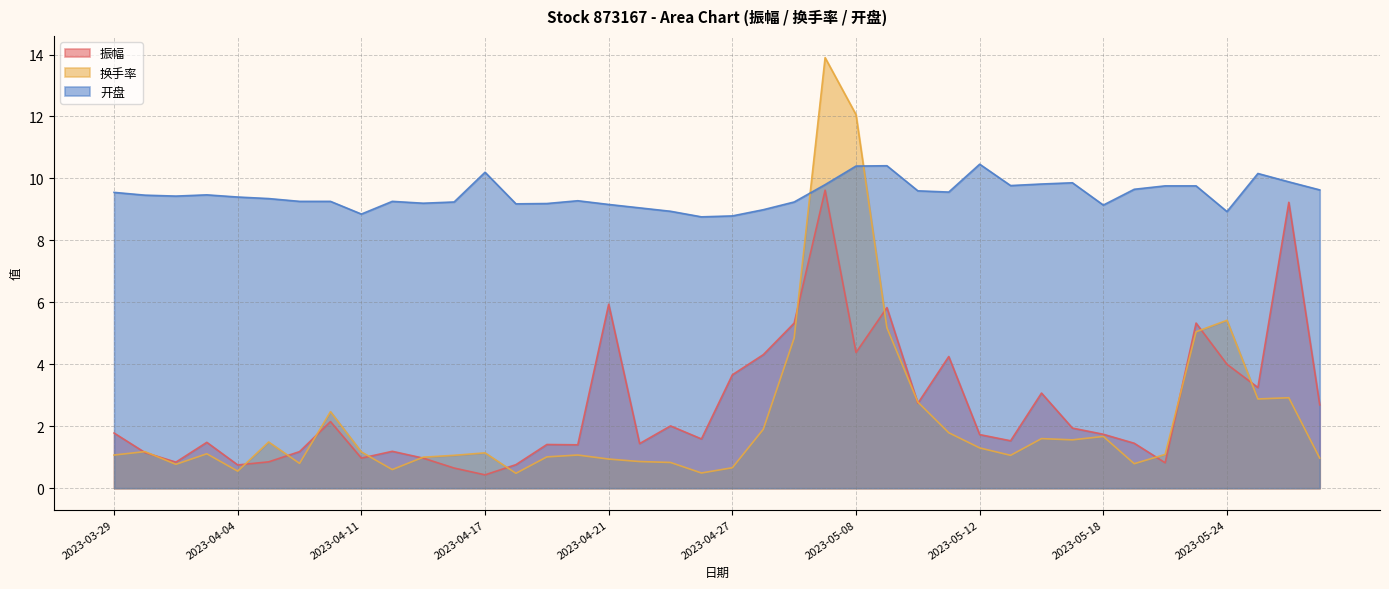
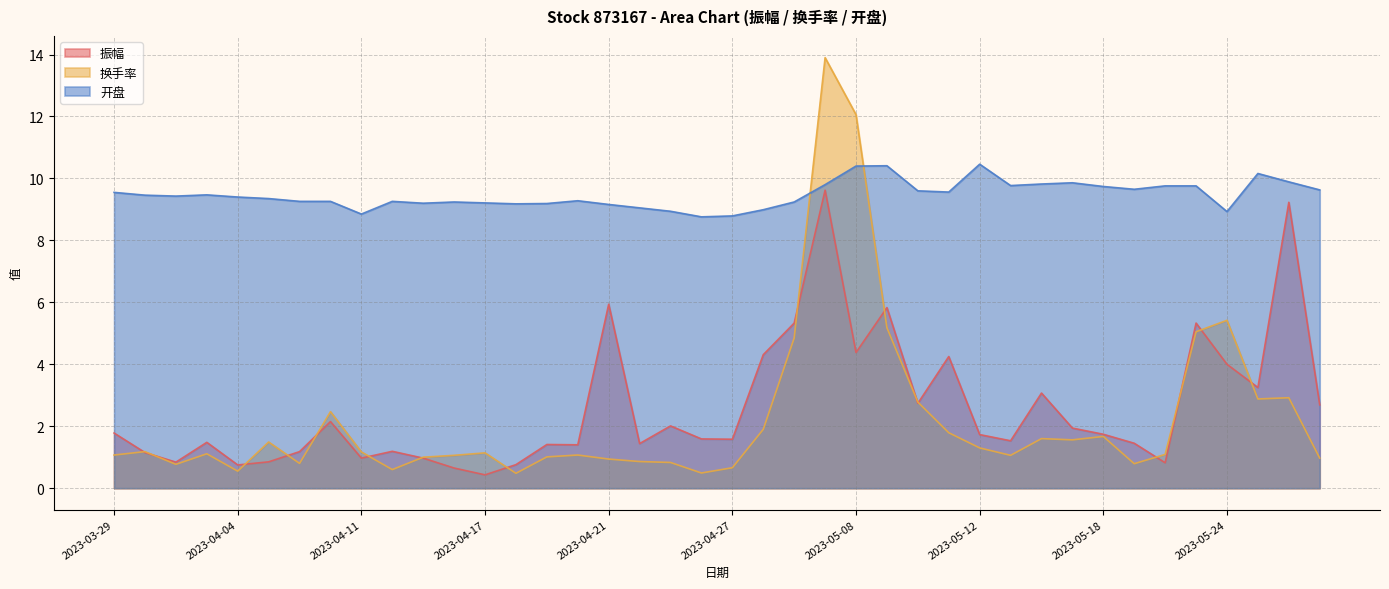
开盘, 2023-04-17: 10.2 -> 9.2
振幅, 2023-04-27: 3.7 -> 1.6
开盘, 2023-05-18: 9.1 -> 9.7
